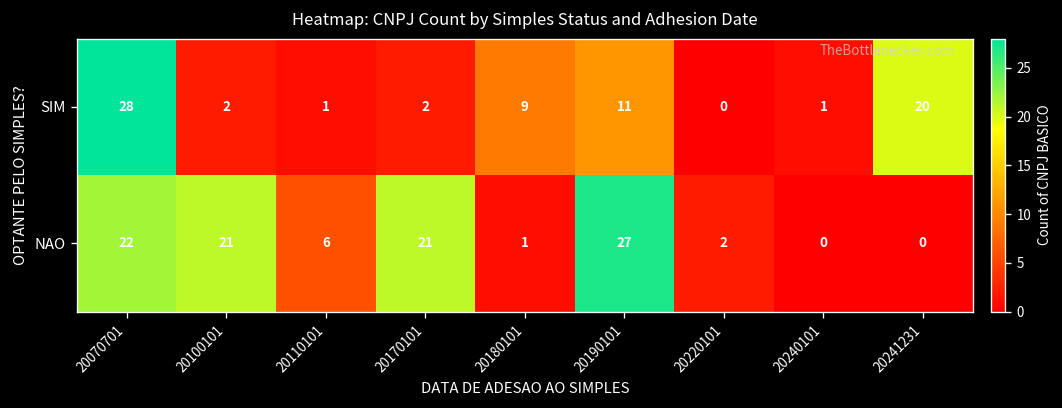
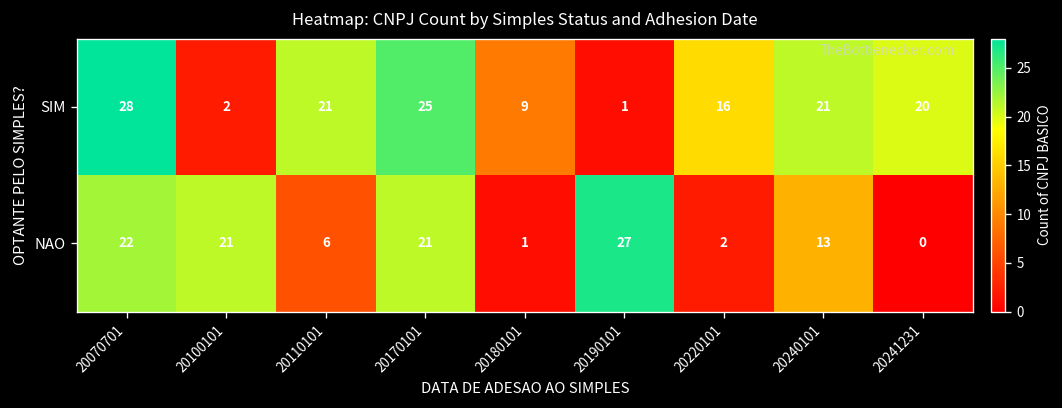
SIM, 20110101: 1 -> 21
SIM, 20170101: 2 -> 25
SIM, 20190101: 11 -> 1
SIM, 20220101: 0 -> 16
SIM, 20240101: 1 -> 21
NAO, 20240101: 0 -> 13
